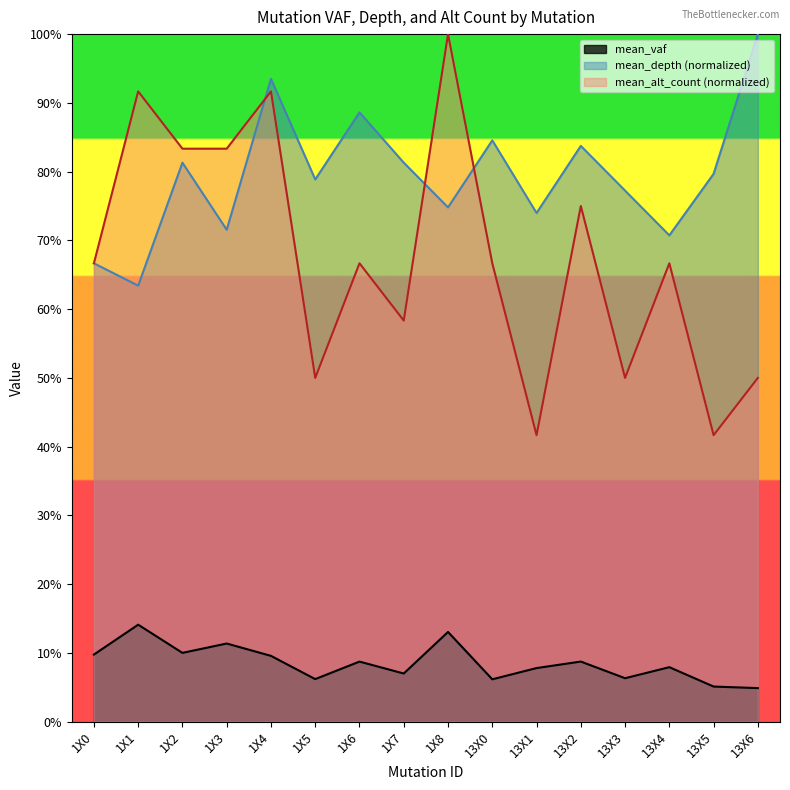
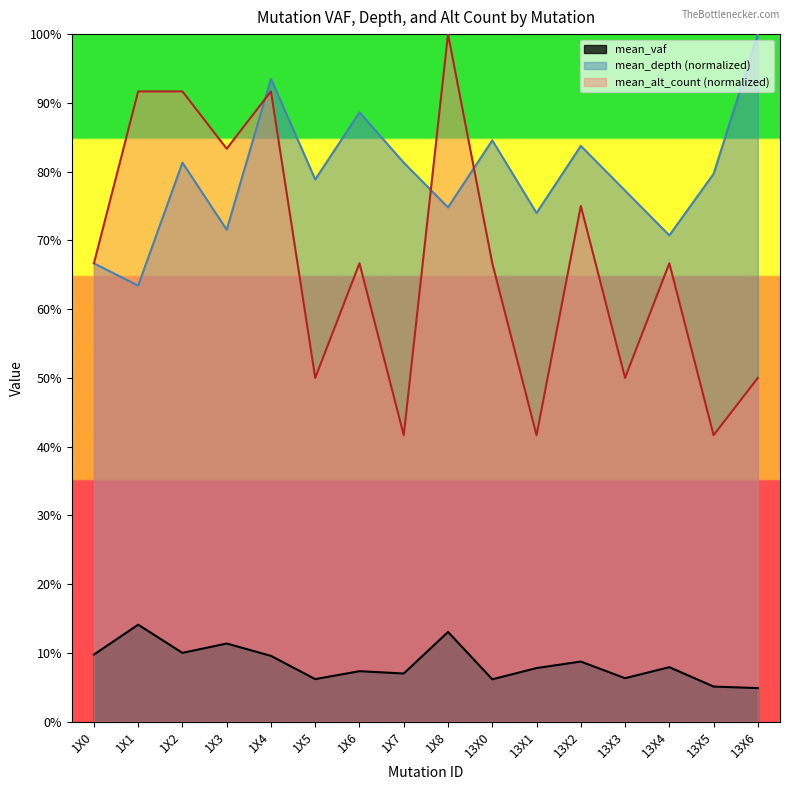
mean_alt_count (normalized), 1X2: 83% -> 92%
mean_vaf, 1X6: 9% -> 7%
mean_alt_count (normalized), 1X7: 58% -> 42%
